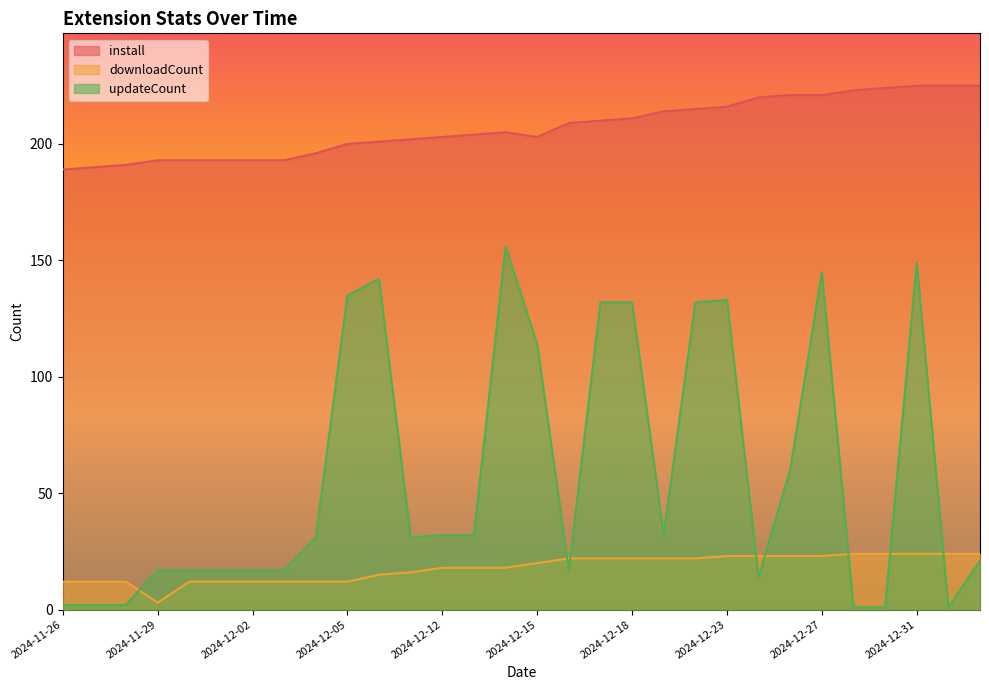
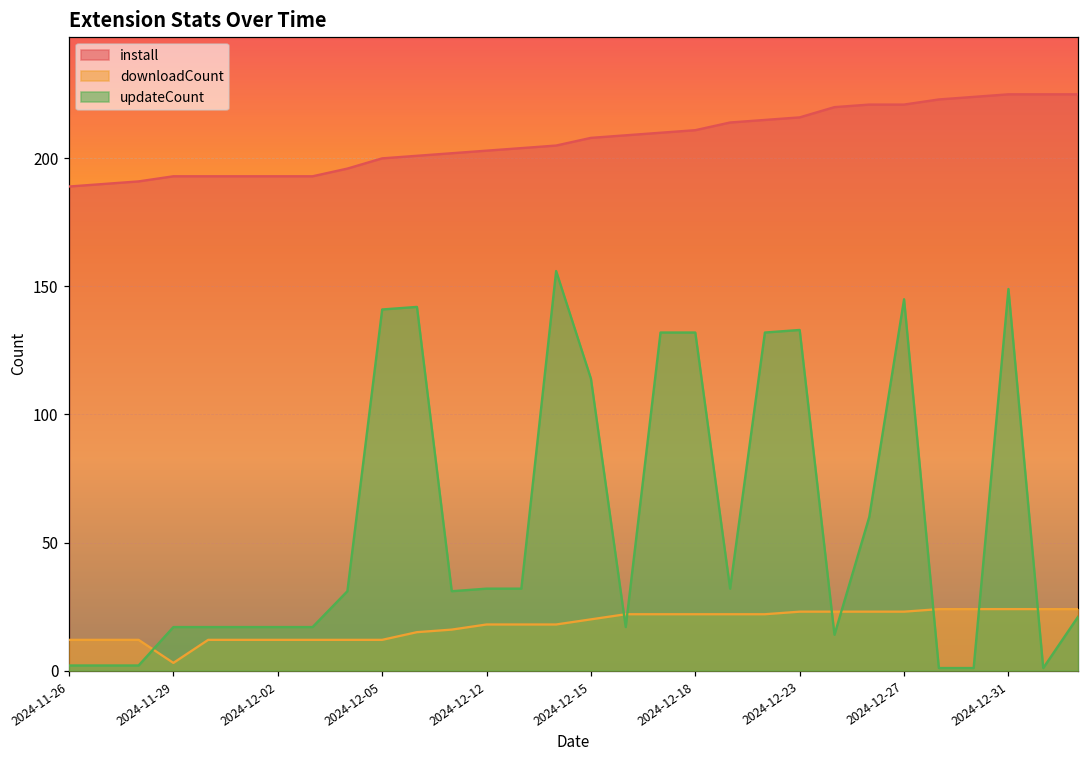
updateCount, 2024-12-05: 135 -> 141
install, 2024-12-15: 203 -> 208
